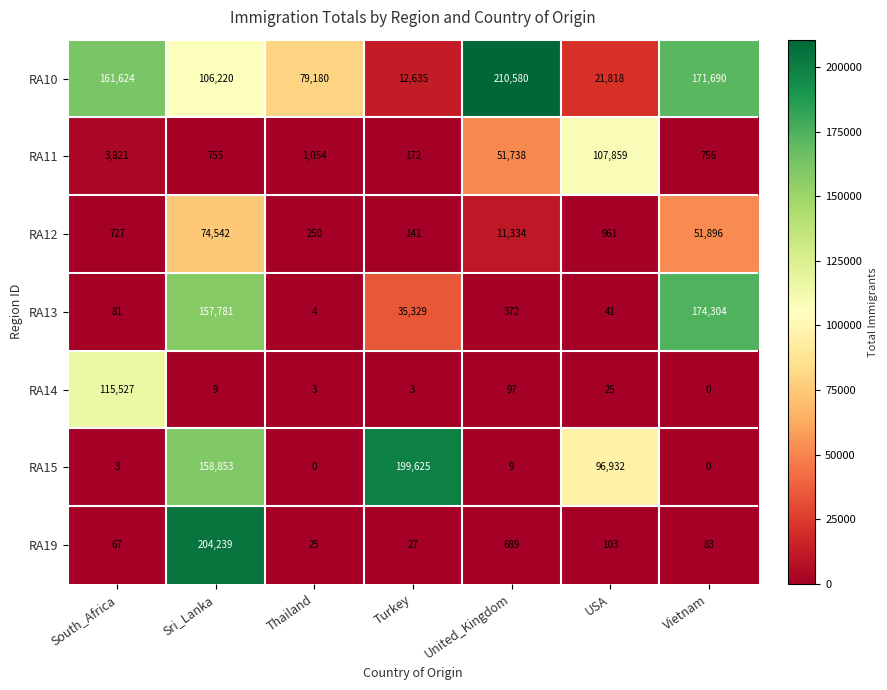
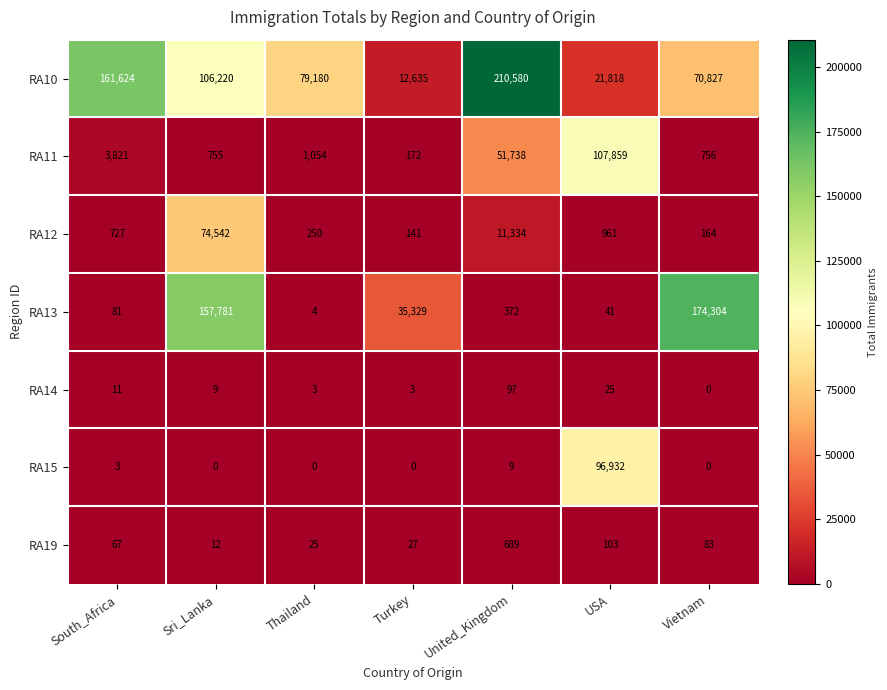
RA10, Vietnam: 171,690 -> 70,827
RA12, Vietnam: 51,896 -> 164
RA14, South_Africa: 115,527 -> 11
RA15, Sri_Lanka: 158,853 -> 0
RA15, Turkey: 199,625 -> 0
RA19, Sri_Lanka: 204,239 -> 12
